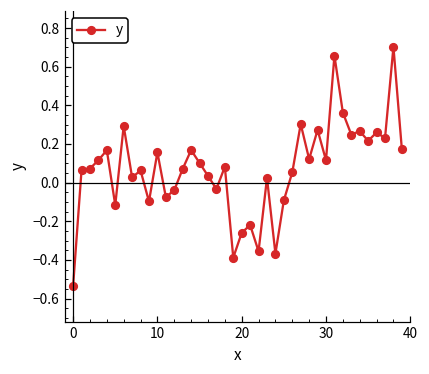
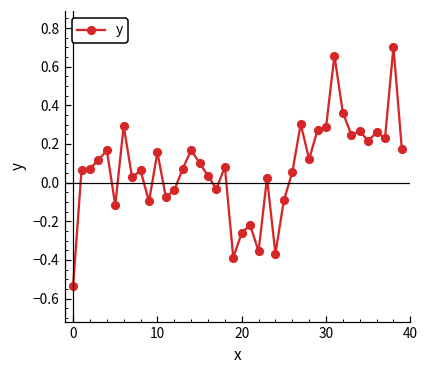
30: 0.12 -> 0.29
